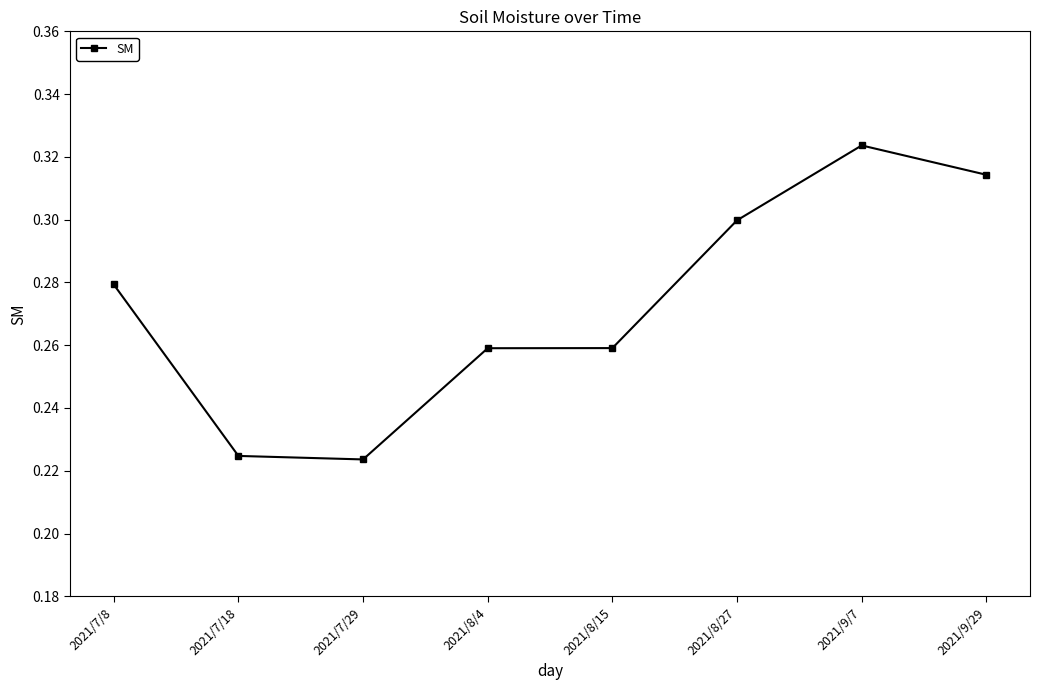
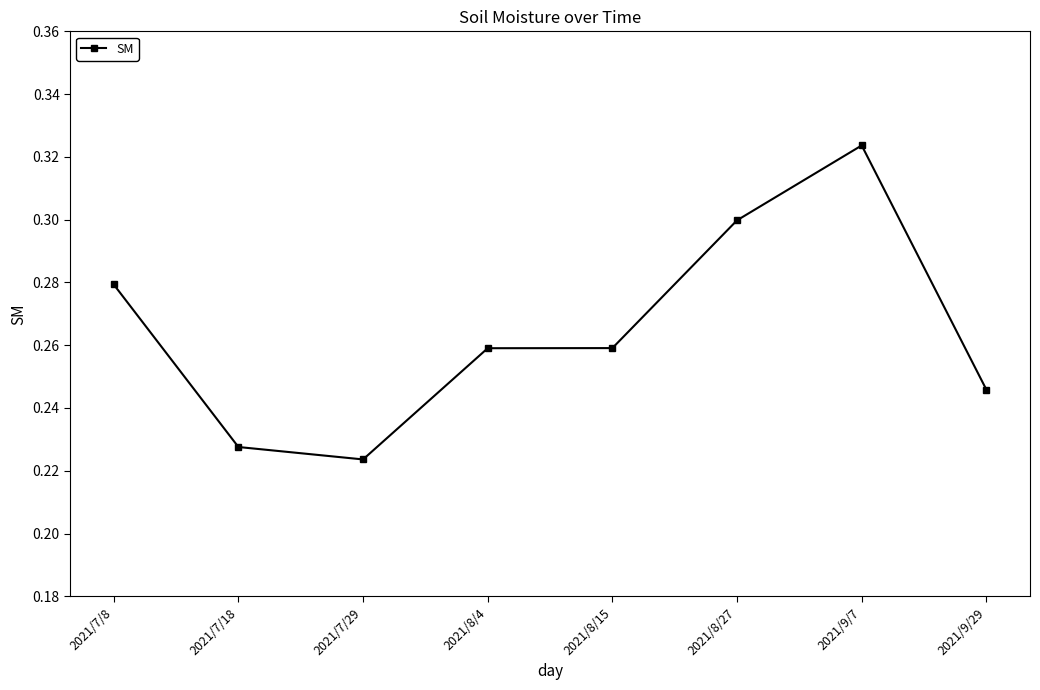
2021/7/18: 0.225 -> 0.228
2021/9/29: 0.314 -> 0.246
